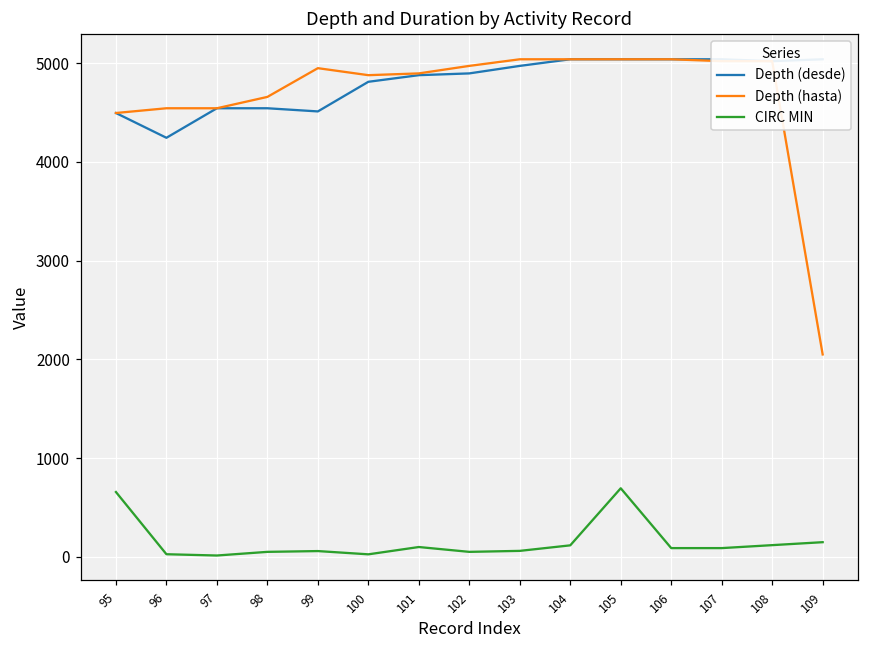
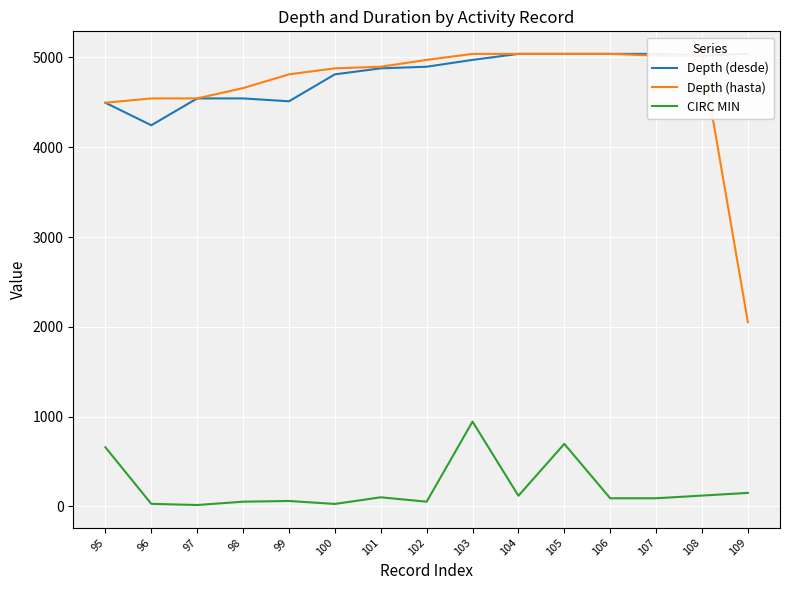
Depth (hasta), 99: 5000 -> 4800
CIRC MIN, 103: 100 -> 900
